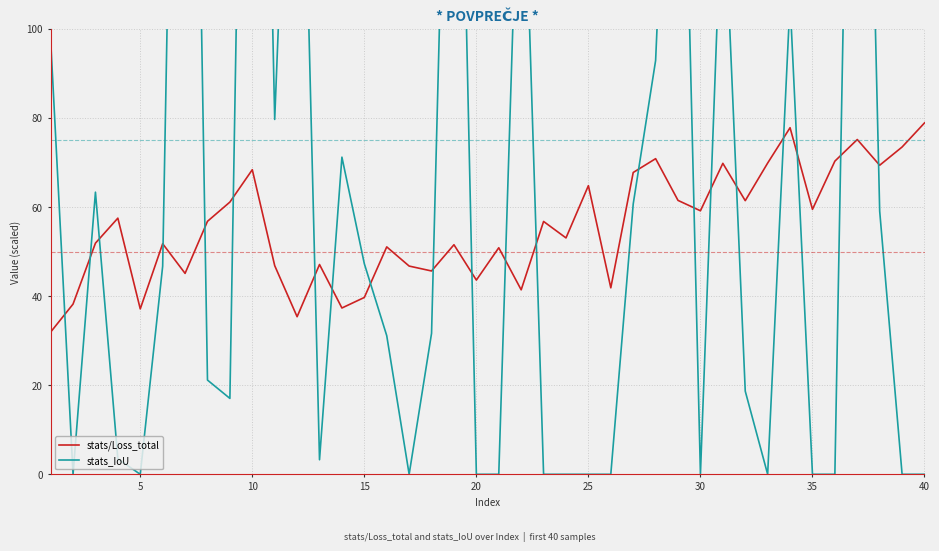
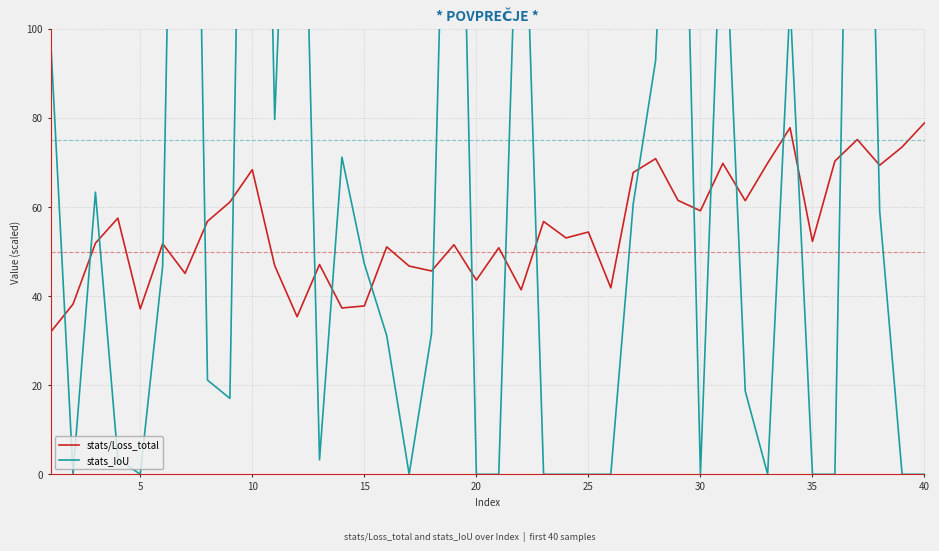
stats/Loss_total, 15: 40 -> 38
stats/Loss_total, 25: 65 -> 54
stats/Loss_total, 35: 59 -> 52
